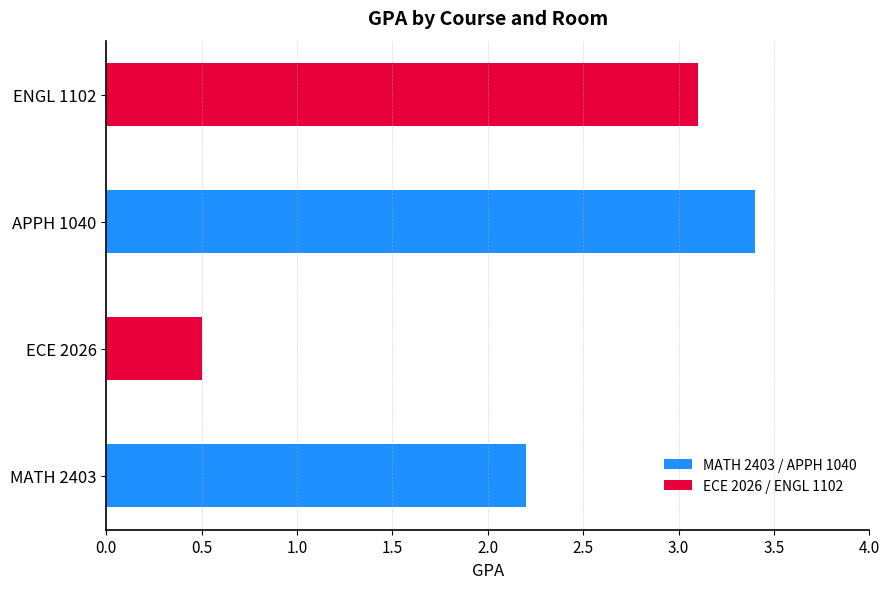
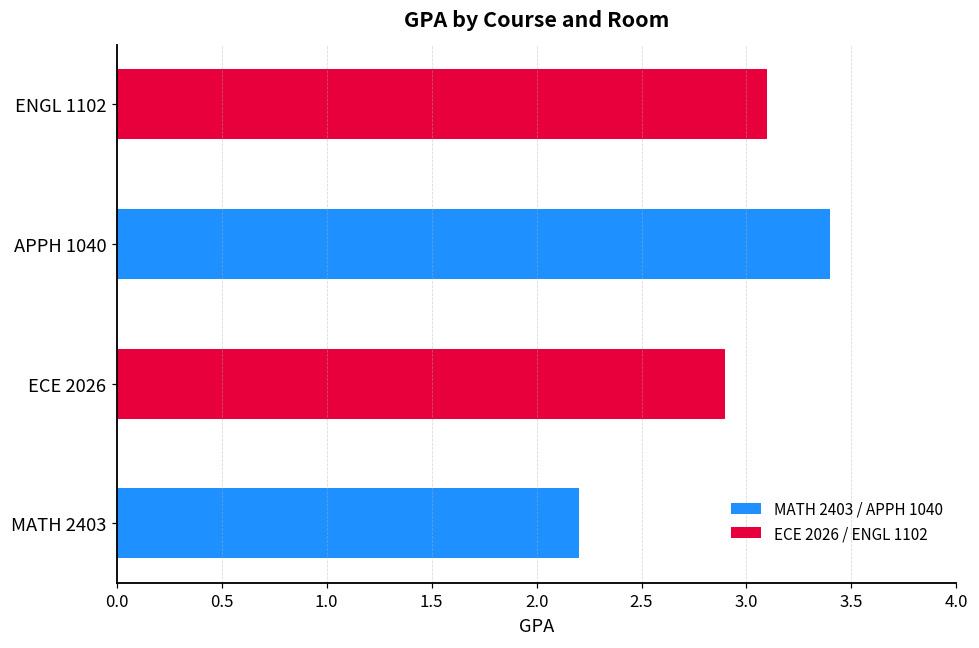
ECE 2026: 0.5 -> 2.9
